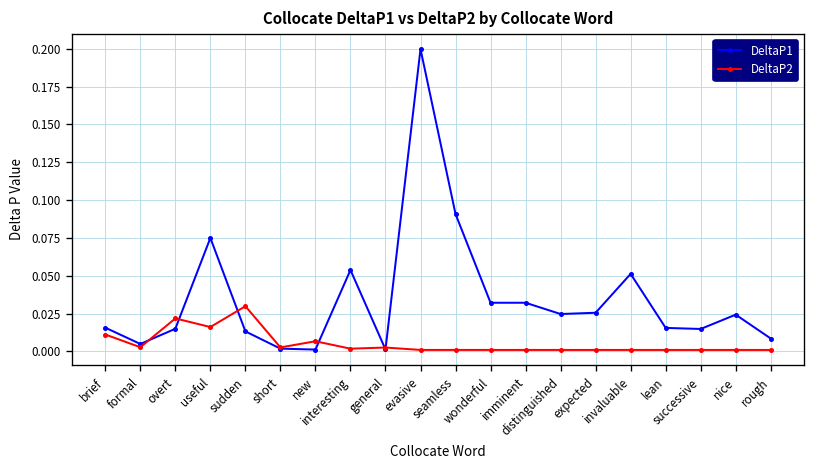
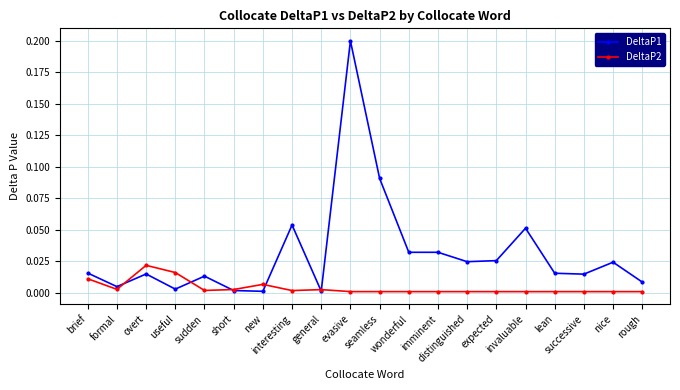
DeltaP1, useful: 0.075 -> 0.003
DeltaP2, sudden: 0.030 -> 0.002
